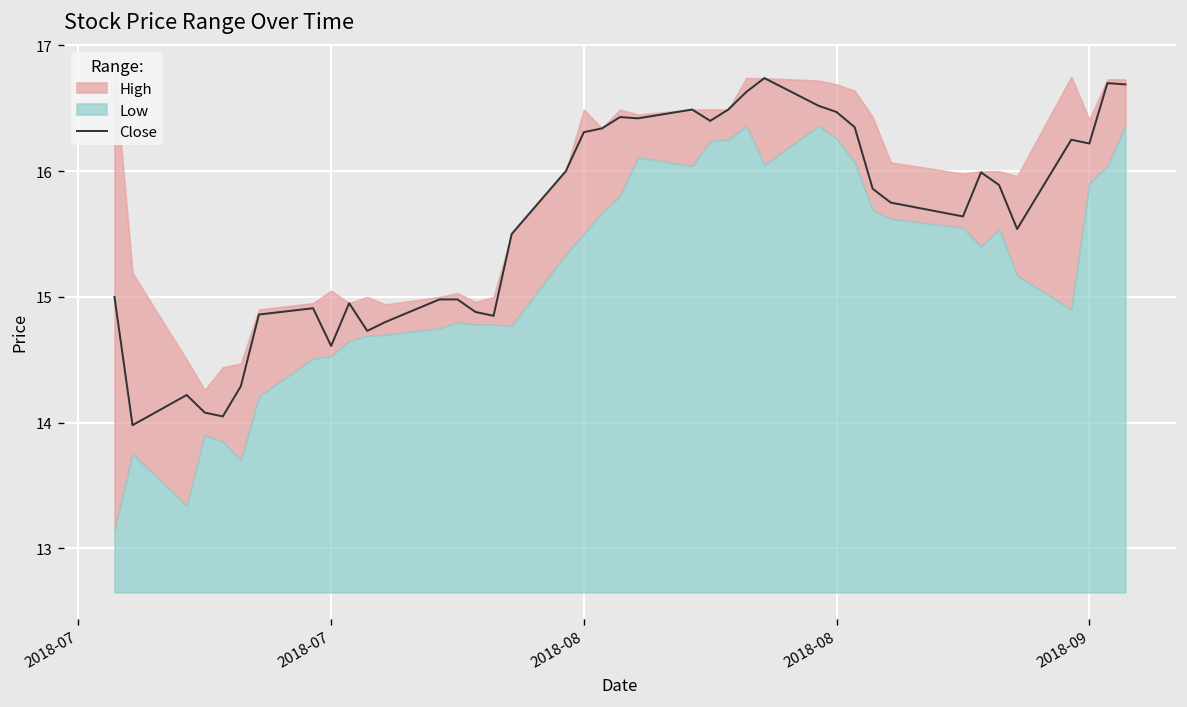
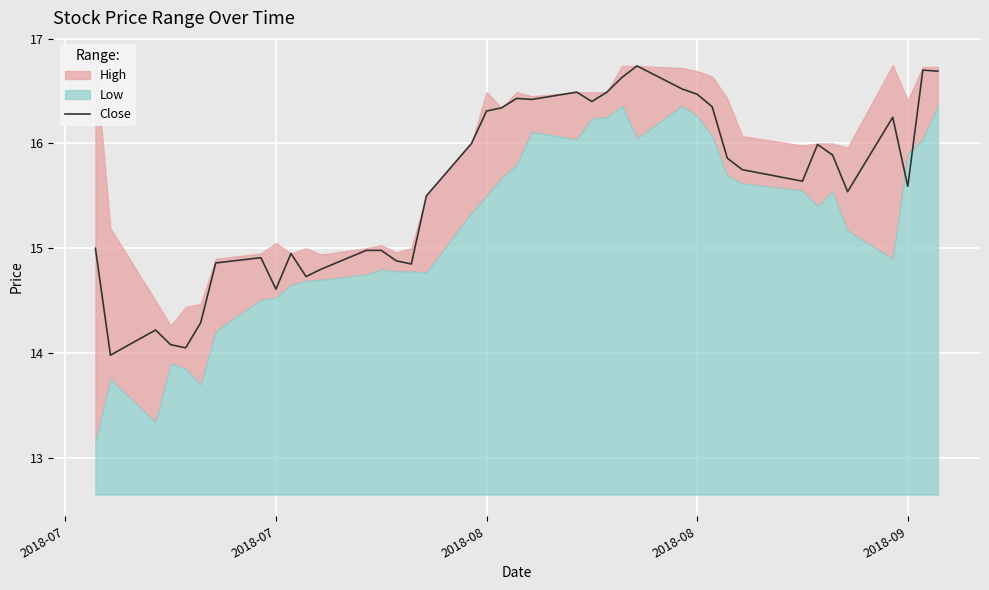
Close, 2018-09: 16.22 -> 15.59
